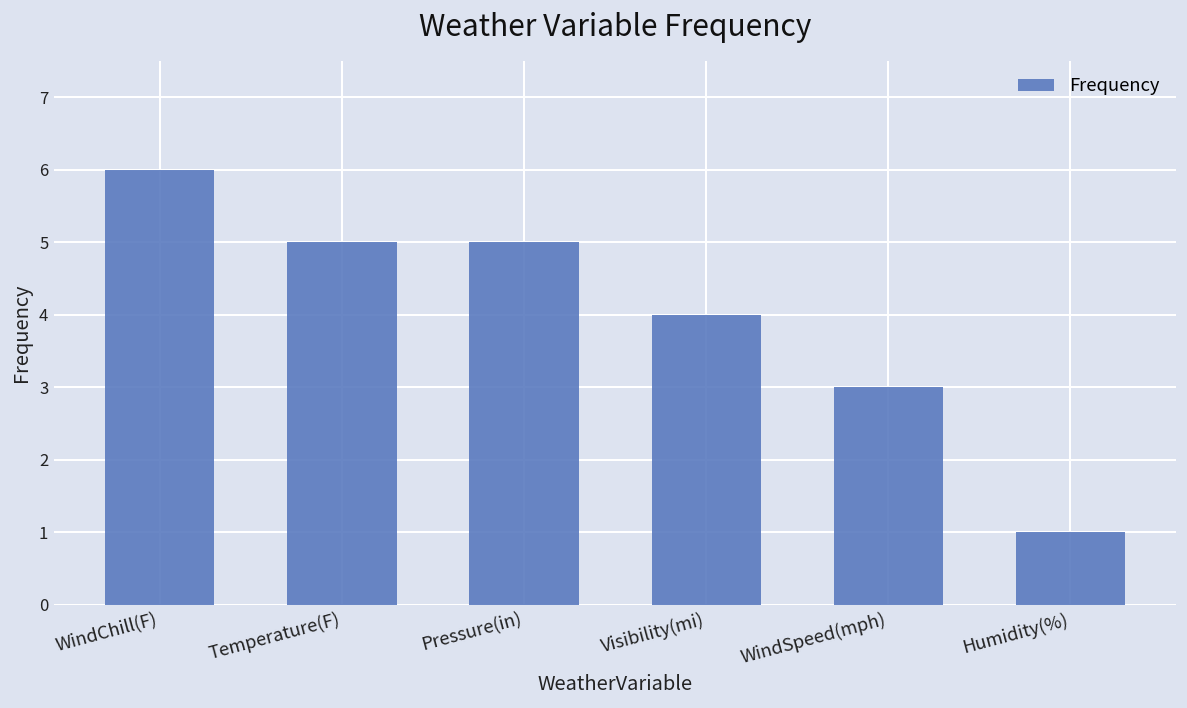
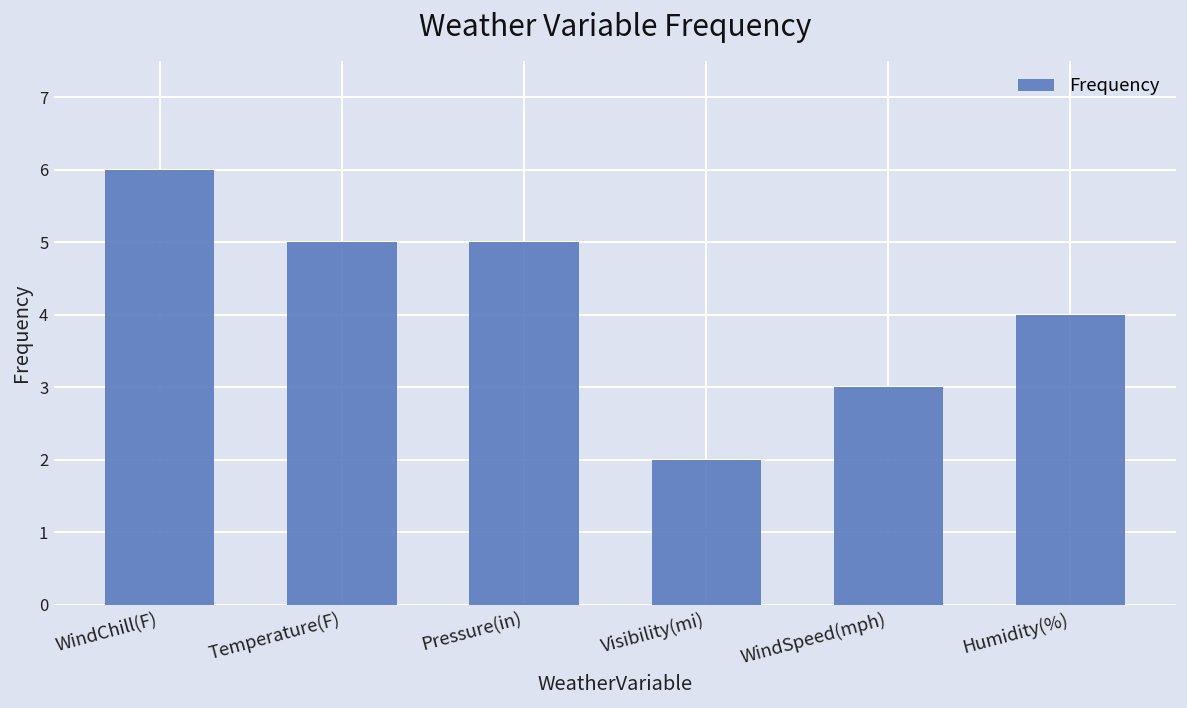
Visibility(mi): 4 -> 2
Humidity(%): 1 -> 4
